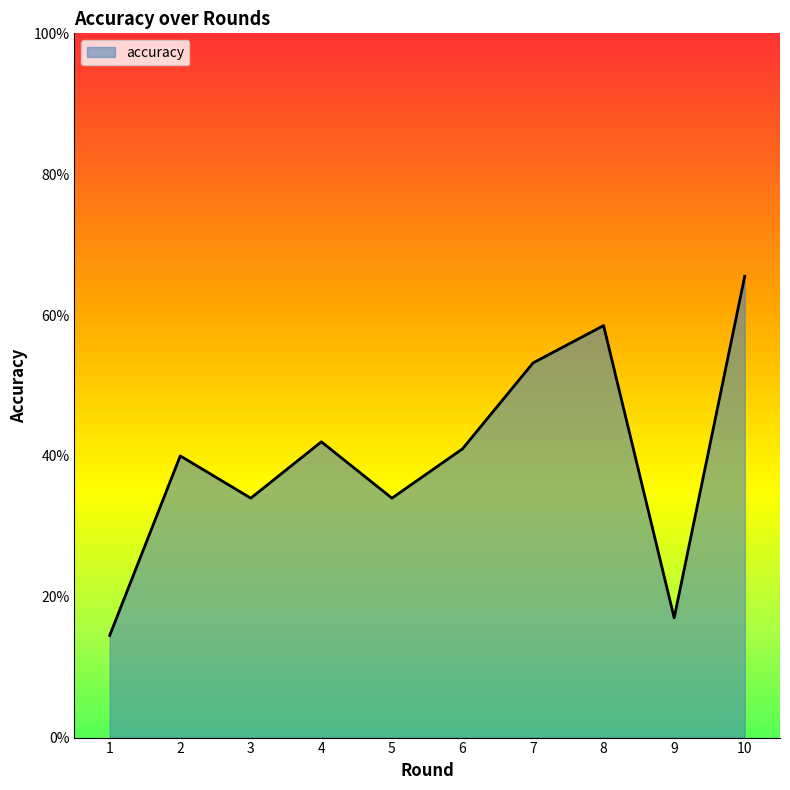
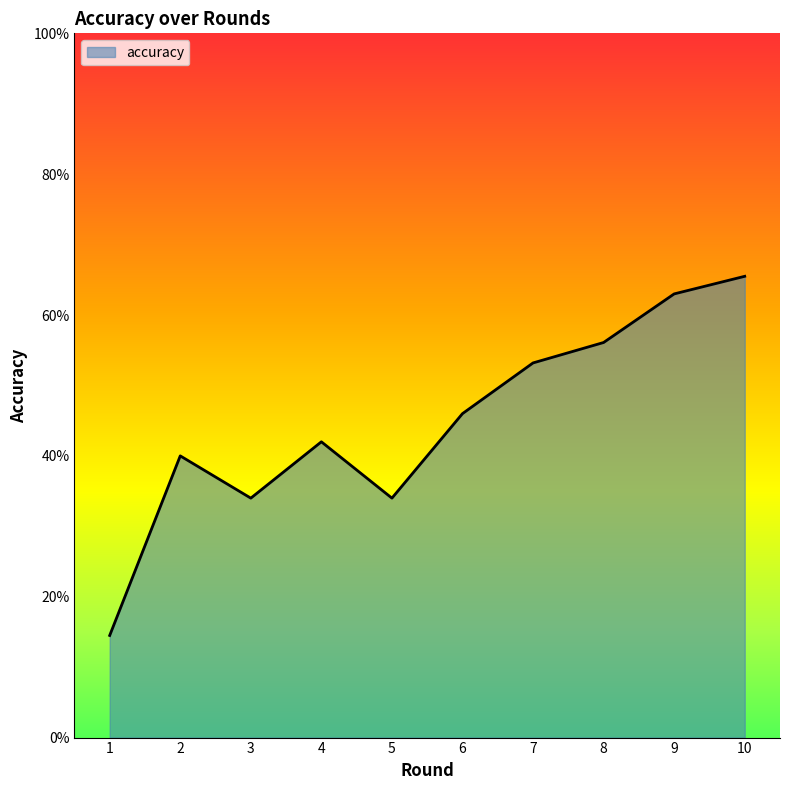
6: 41% -> 46%
8: 59% -> 56%
9: 17% -> 63%
